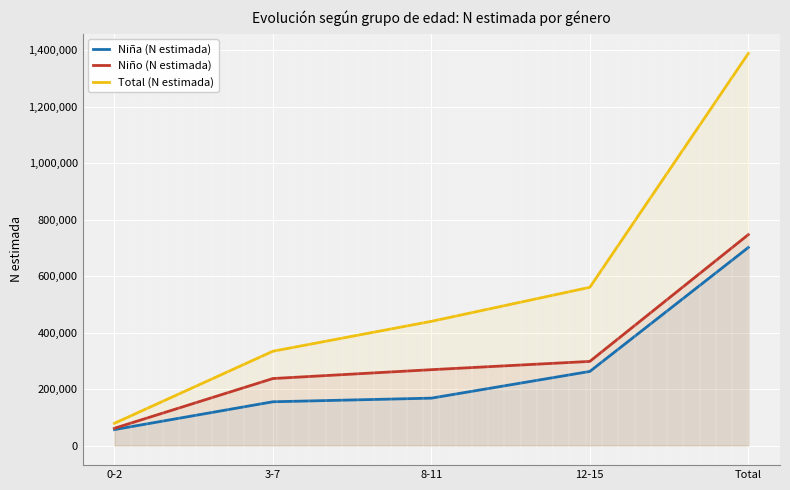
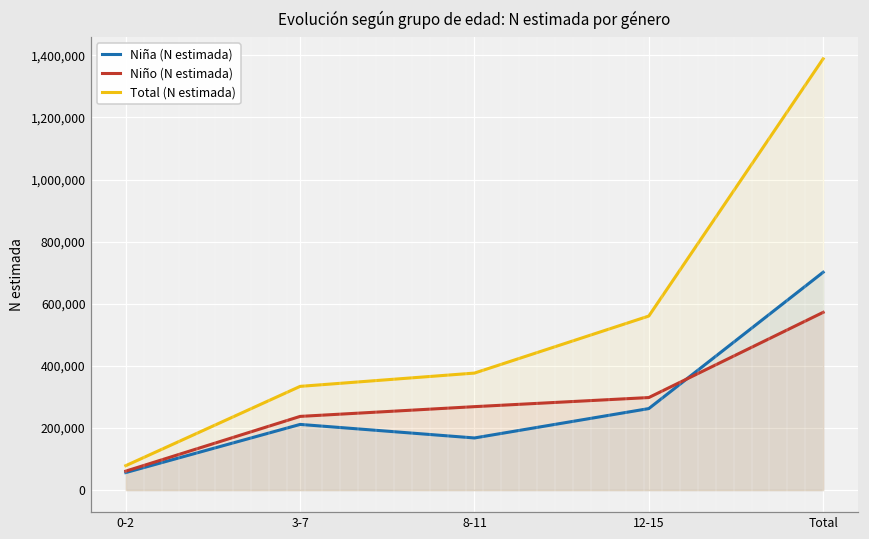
Niña (N estimada), 3-7: 160,000 -> 210,000
Total (N estimada), 8-11: 440,000 -> 380,000
Niño (N estimada), Total: 750,000 -> 570,000
